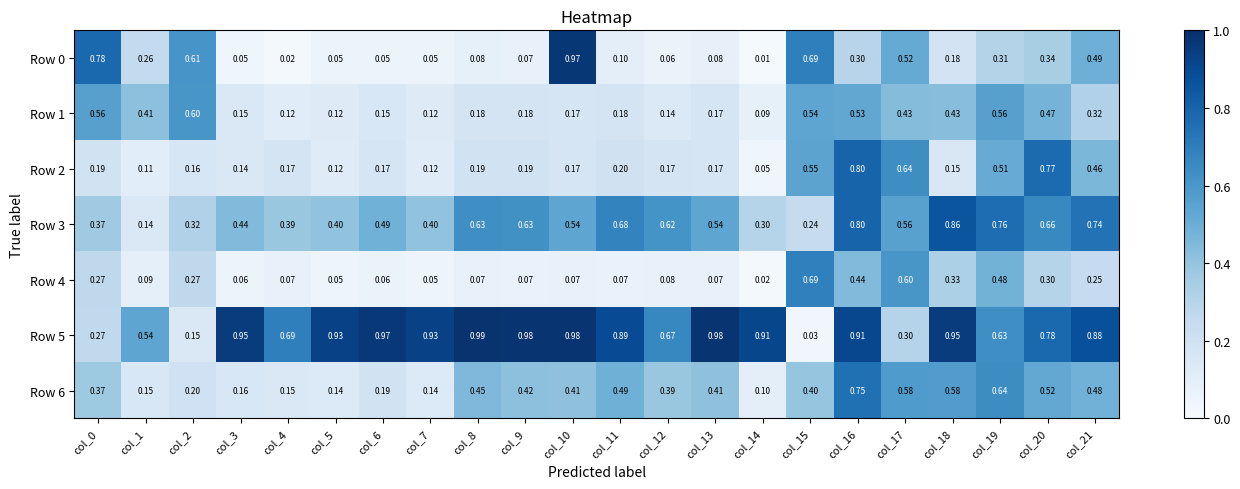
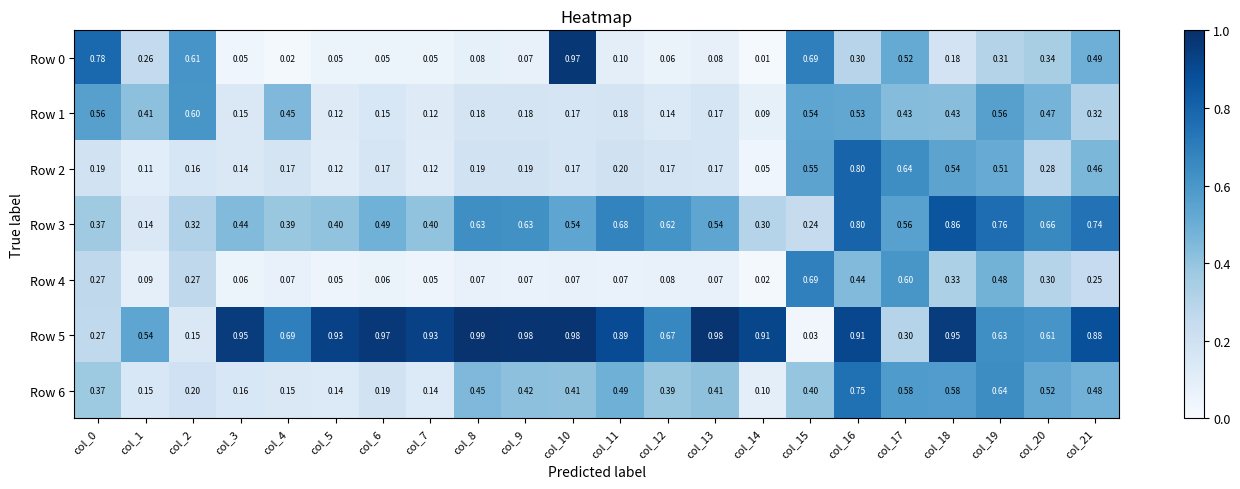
Row 1, col_4: 0.12 -> 0.45
Row 2, col_18: 0.15 -> 0.54
Row 2, col_20: 0.77 -> 0.28
Row 5, col_20: 0.78 -> 0.61
